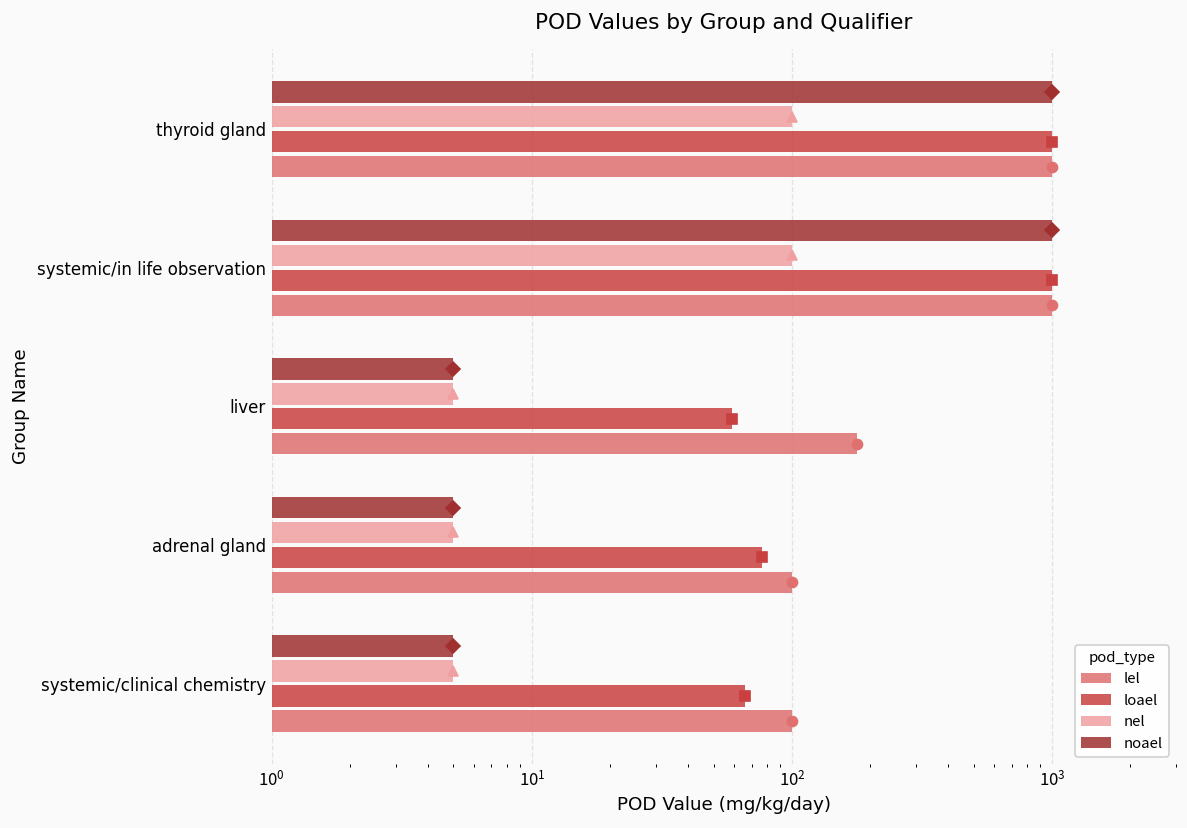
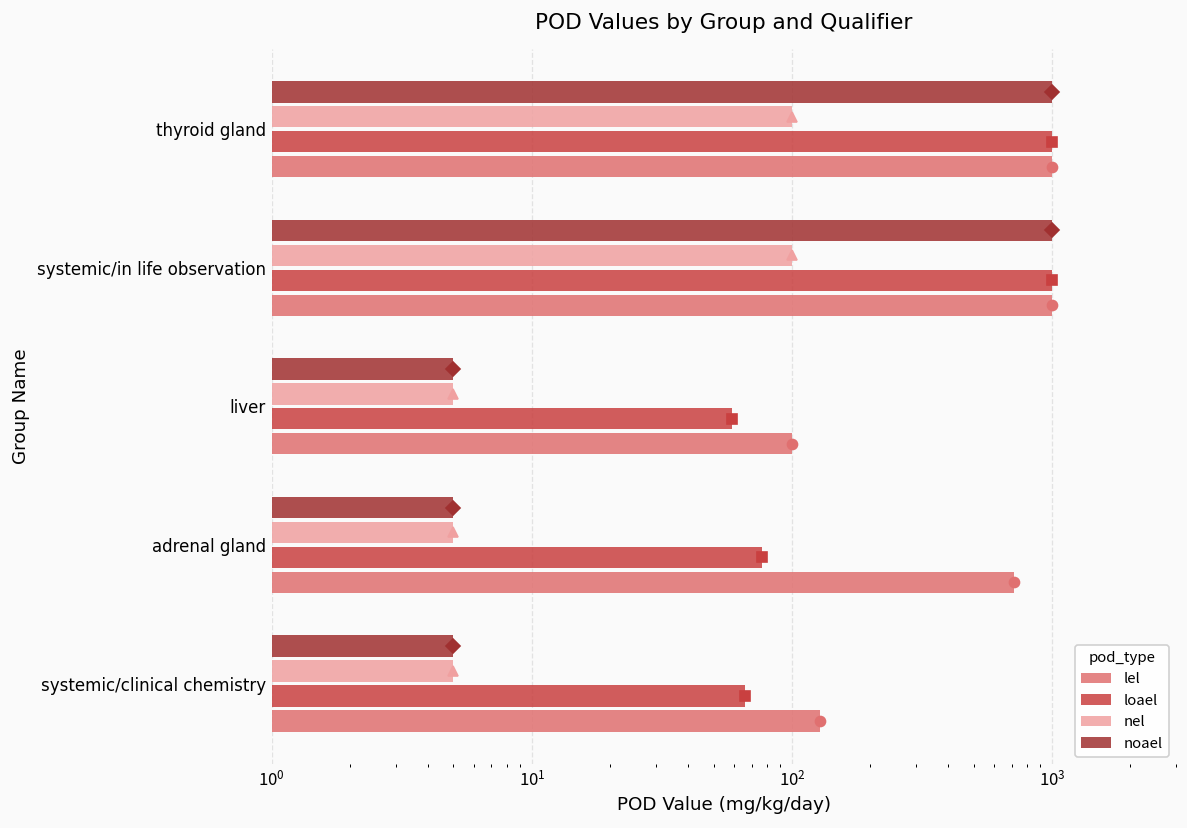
lel, liver: 180 -> 100
lel, adrenal gland: 100 -> 720
lel, systemic/clinical chemistry: 100 -> 130
